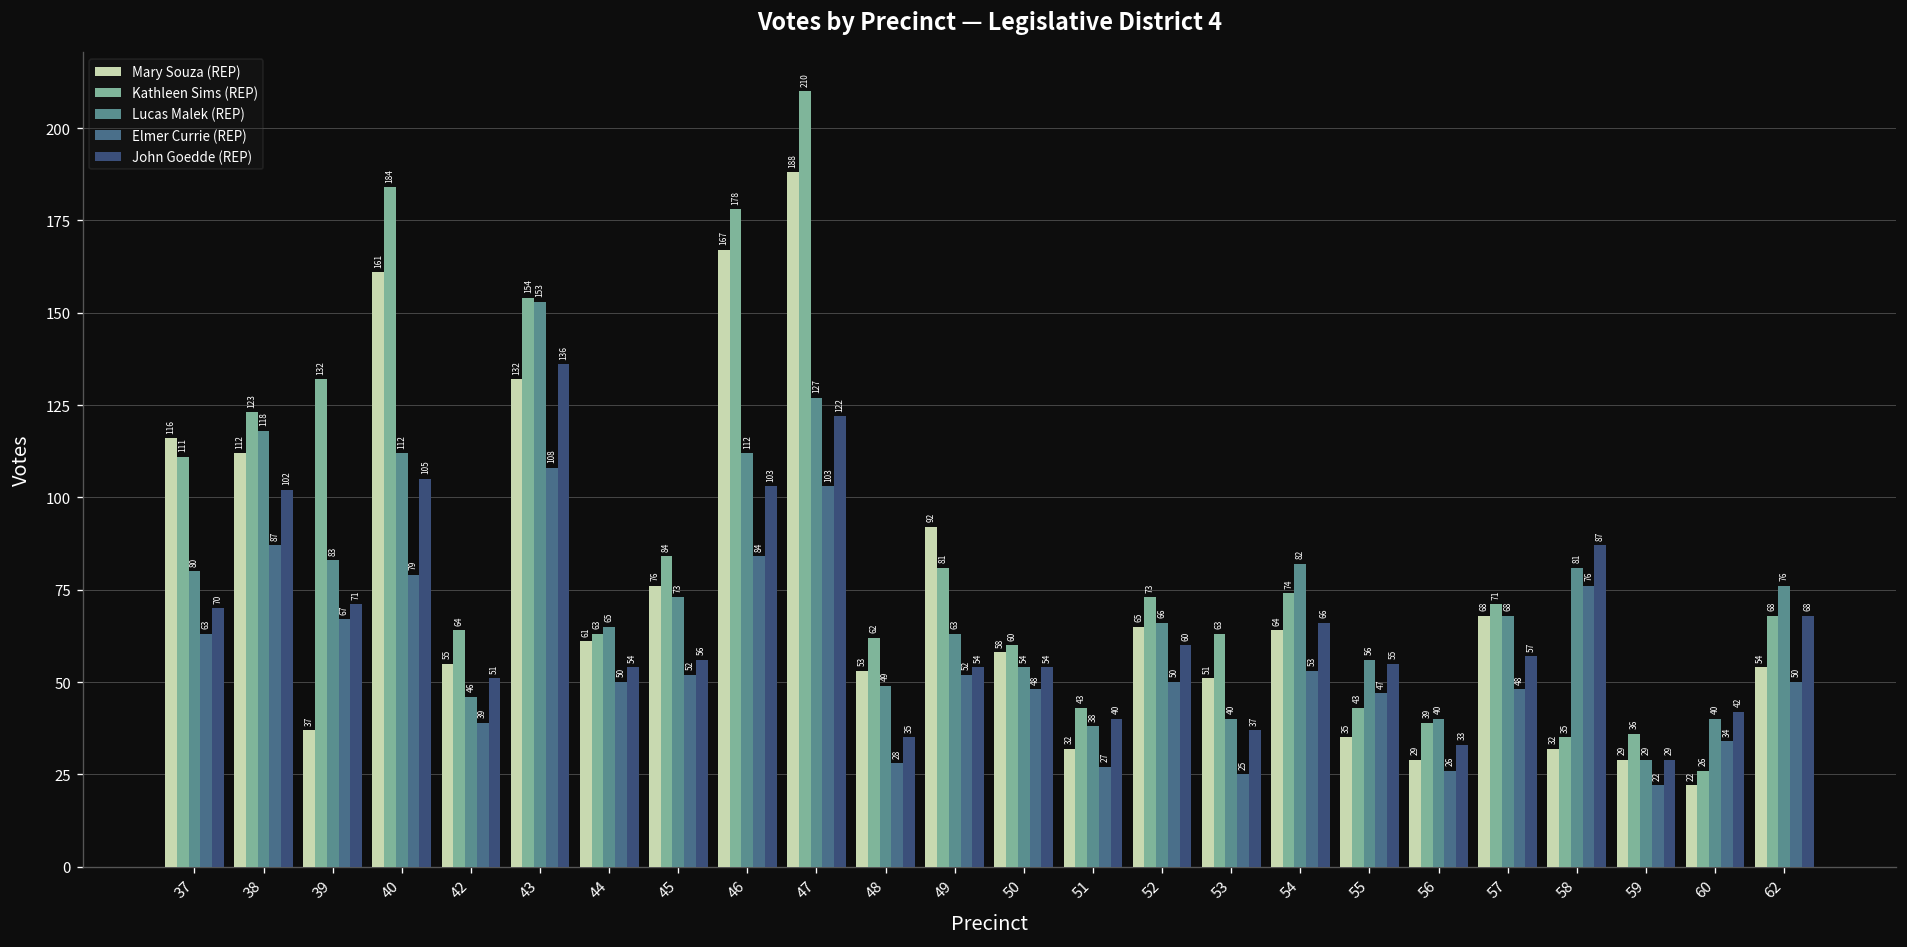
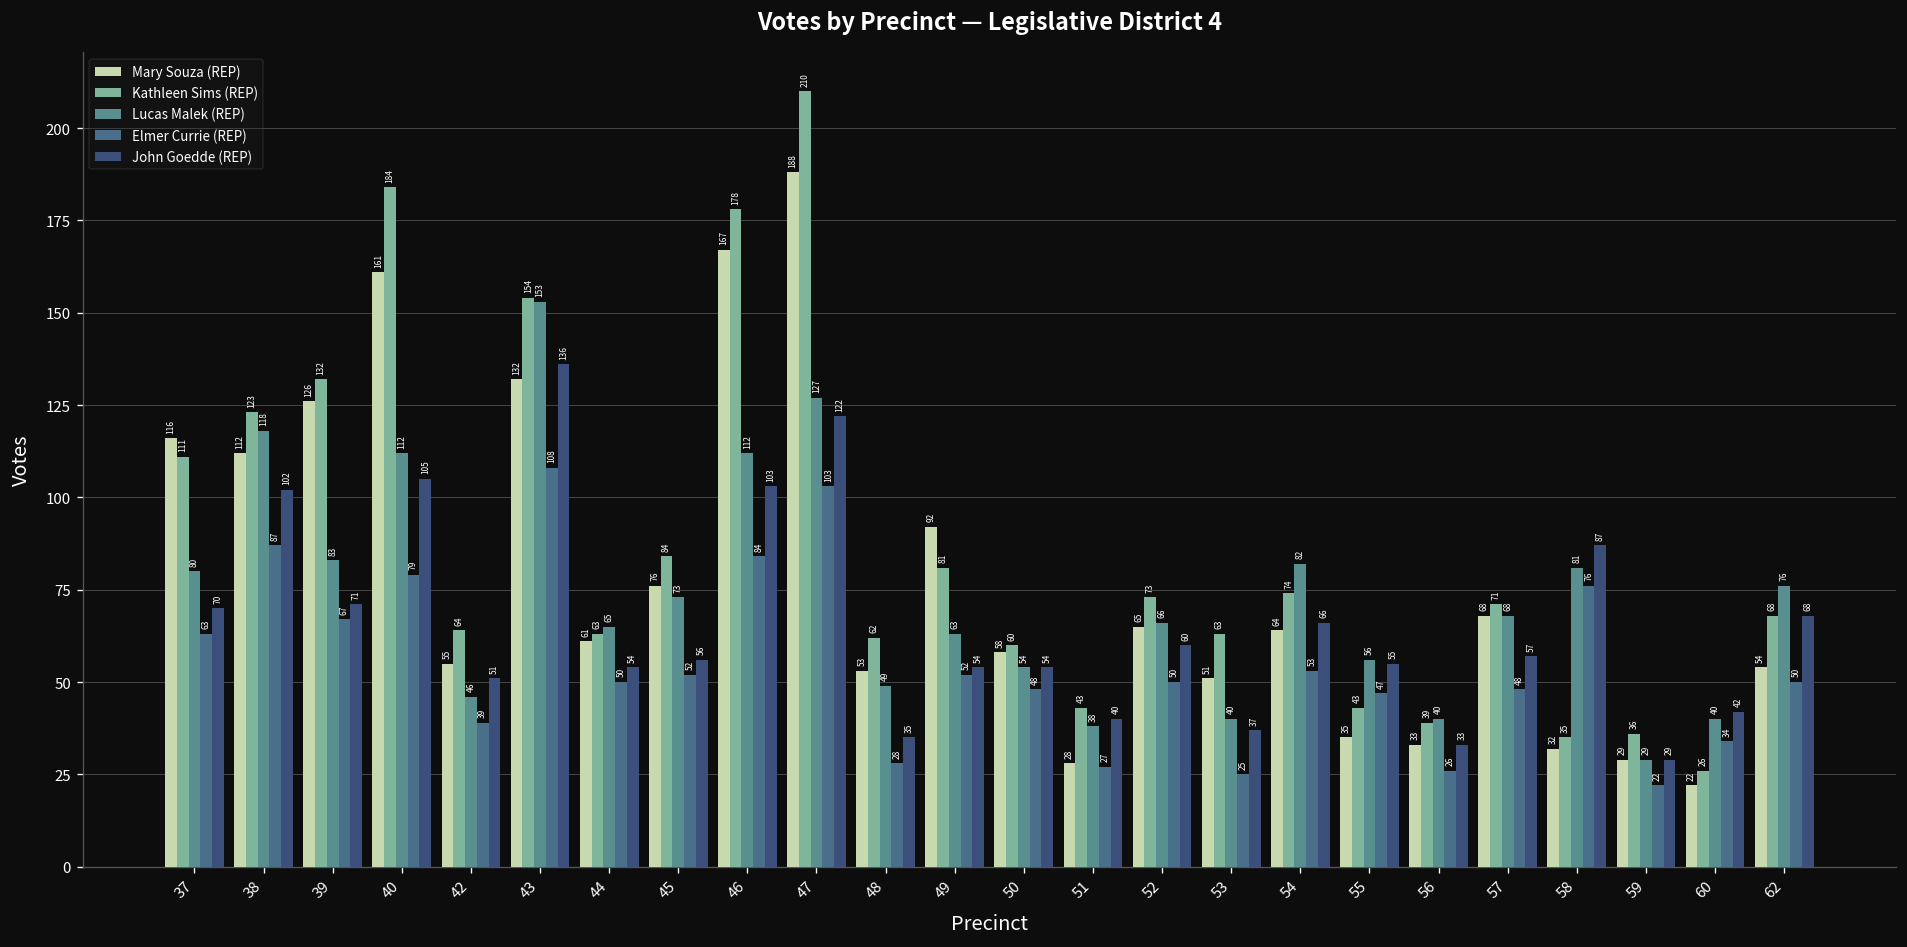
Mary Souza (REP), 39: 37 -> 126
Mary Souza (REP), 51: 32 -> 28
Mary Souza (REP), 56: 29 -> 33
